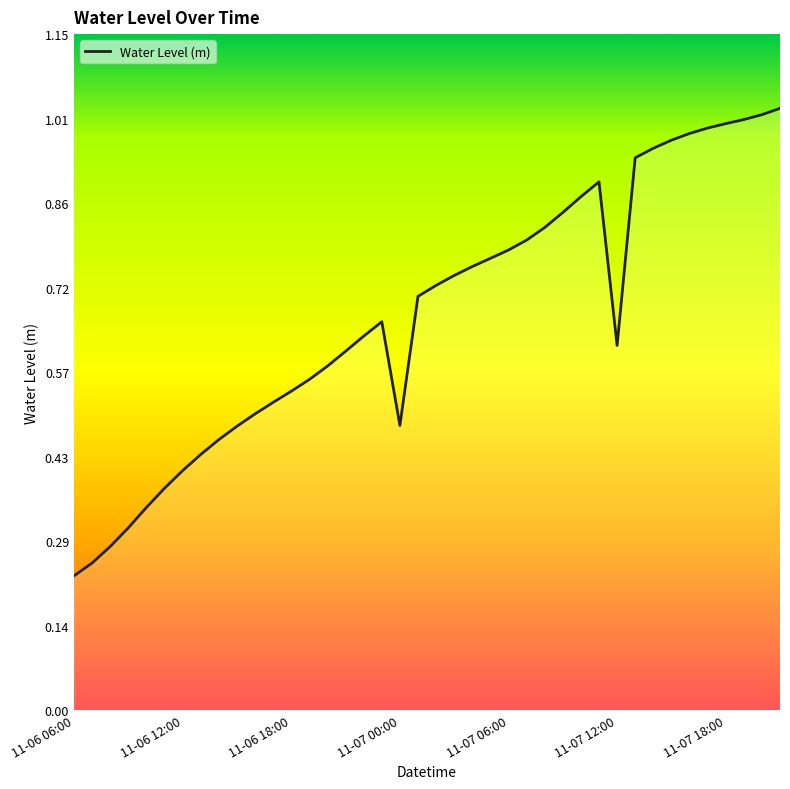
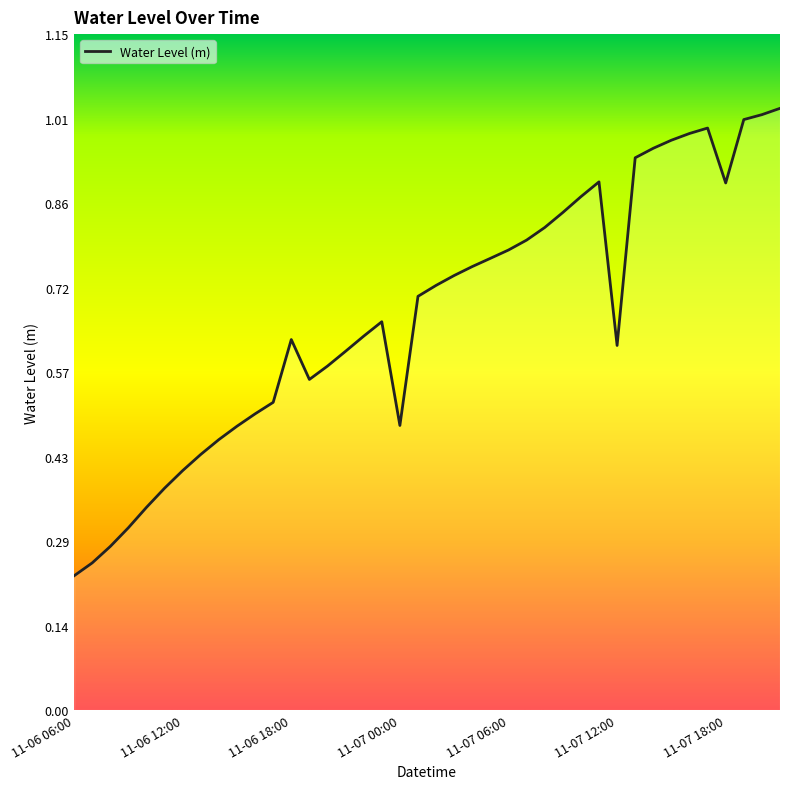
11-06 18:00: 0.54 -> 0.63
11-07 18:00: 1.00 -> 0.90
